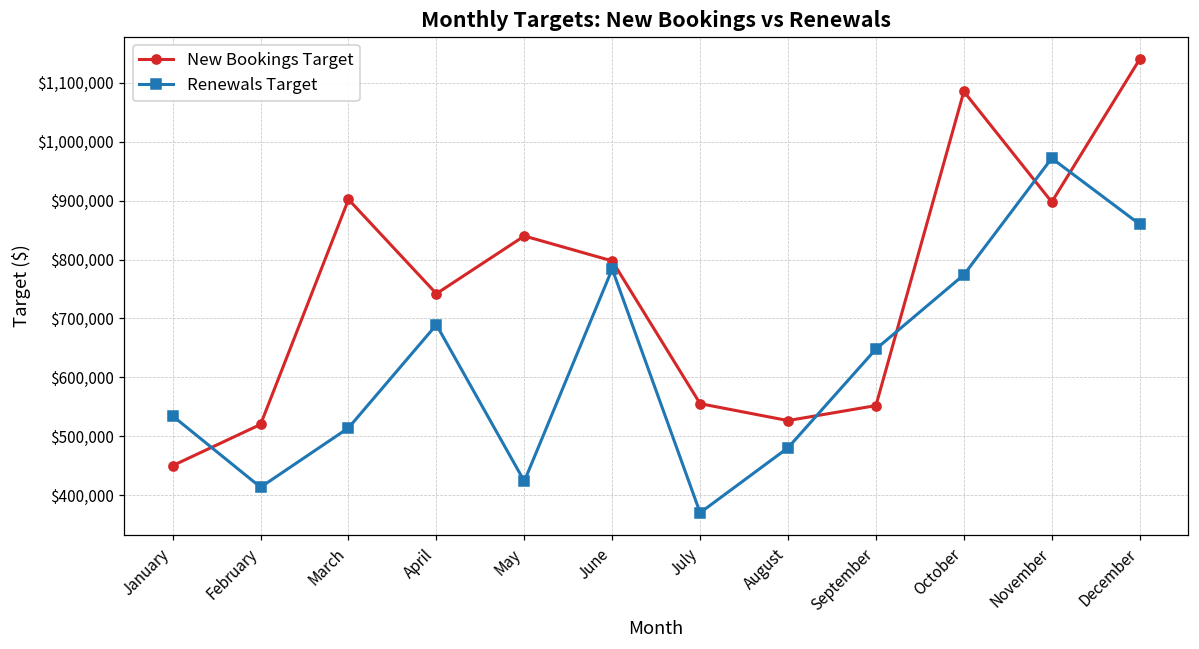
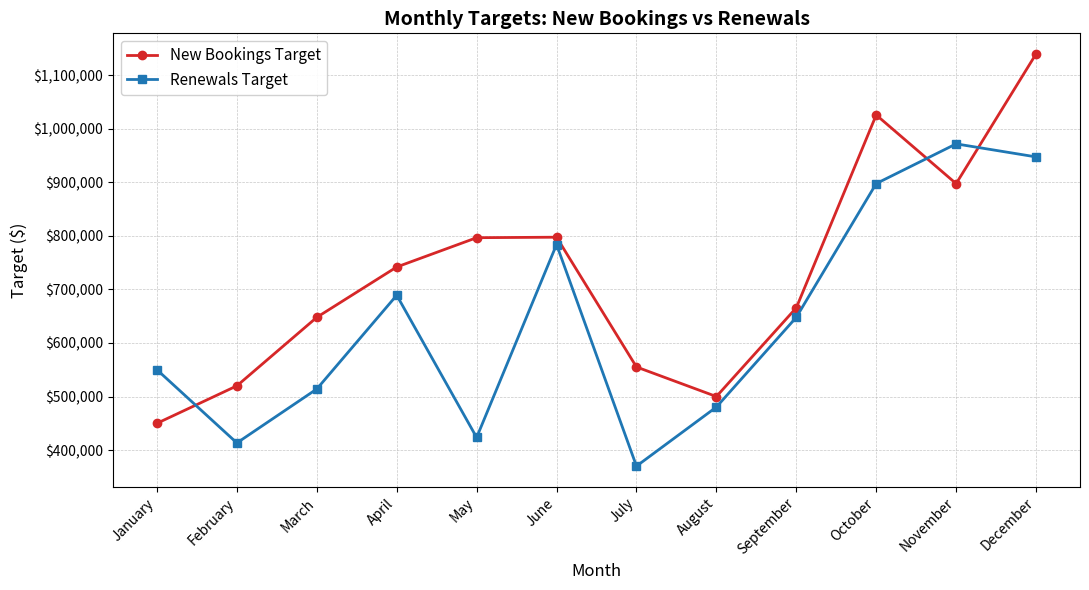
Renewals Target, January: $530,000 -> $550,000
New Bookings Target, March: $900,000 -> $650,000
New Bookings Target, May: $840,000 -> $800,000
New Bookings Target, August: $530,000 -> $500,000
New Bookings Target, September: $550,000 -> $670,000
New Bookings Target, October: $1,090,000 -> $1,030,000
Renewals Target, October: $770,000 -> $900,000
Renewals Target, December: $860,000 -> $950,000
